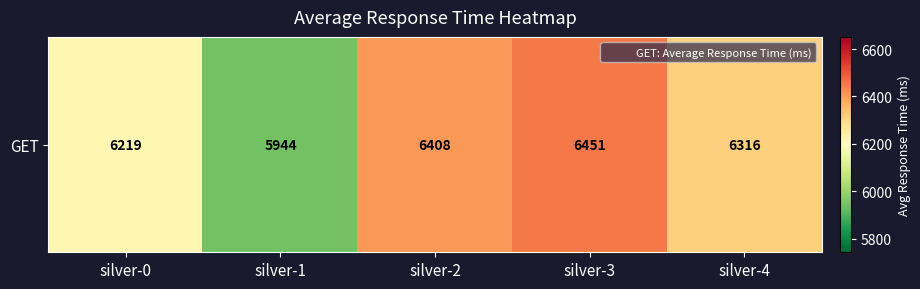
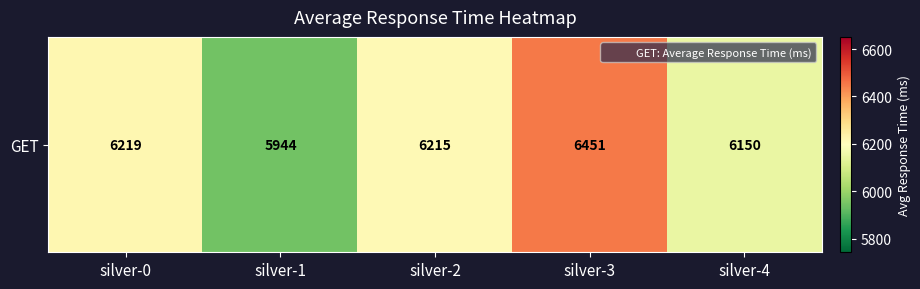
GET, silver-2: 6408 -> 6215
GET, silver-4: 6316 -> 6150
